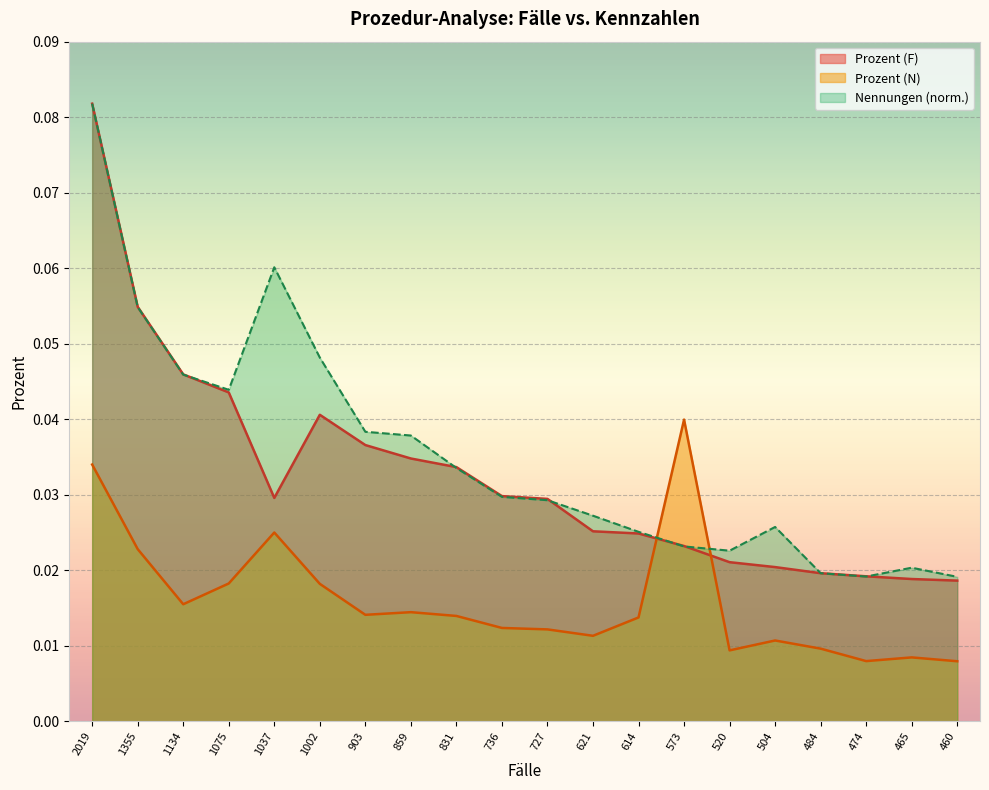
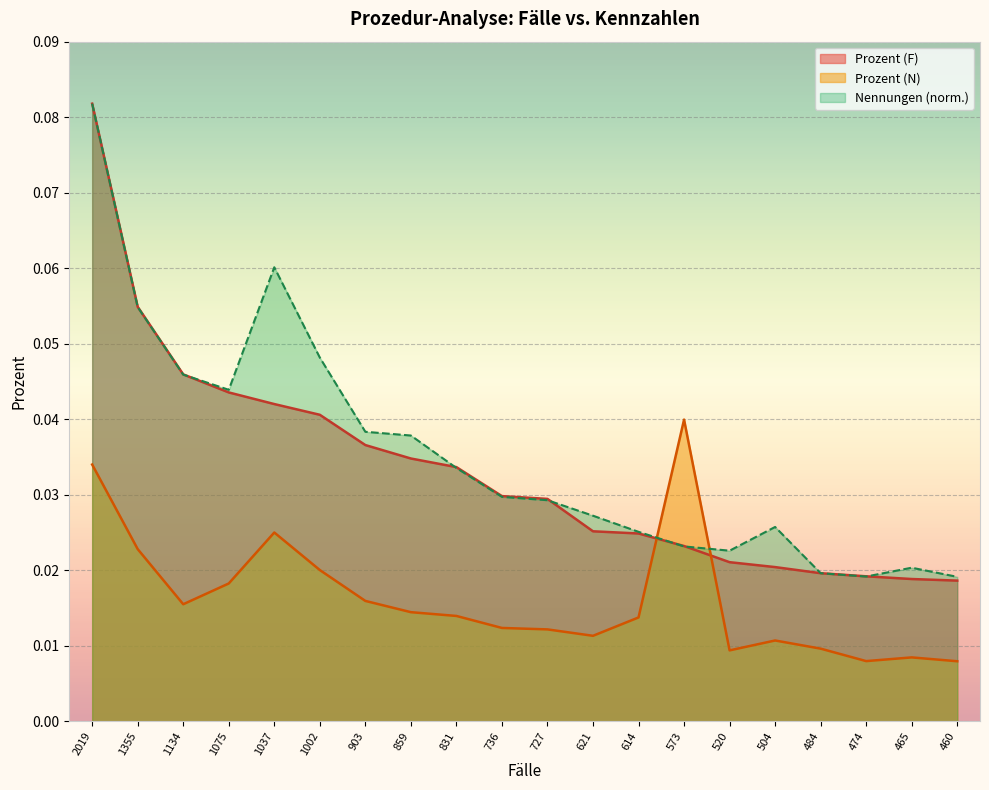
Prozent (F), 1037: 0.030 -> 0.042
Prozent (N), 1002: 0.018 -> 0.020
Prozent (N), 903: 0.014 -> 0.016
